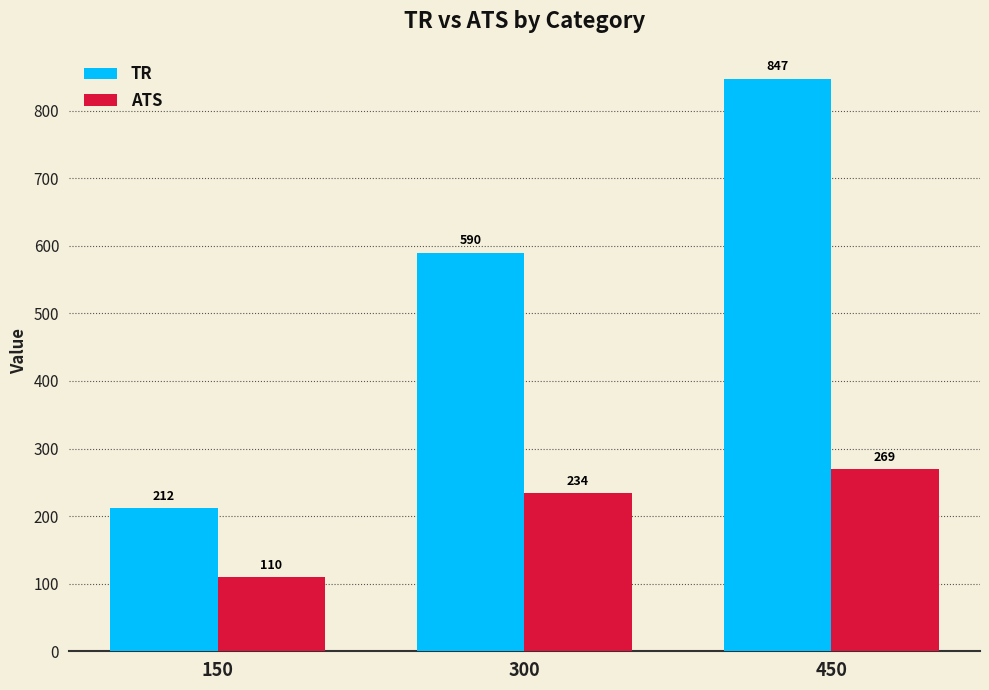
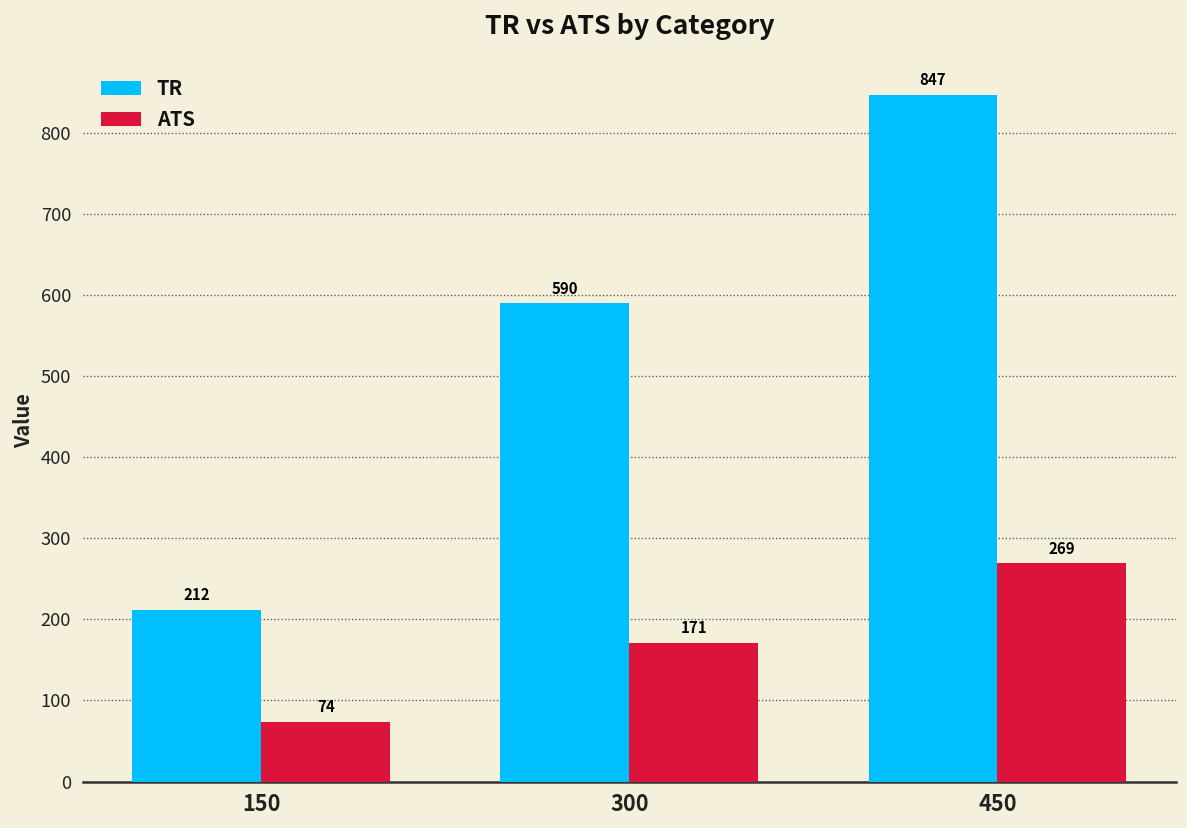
ATS, 150: 110 -> 74
ATS, 300: 234 -> 171
